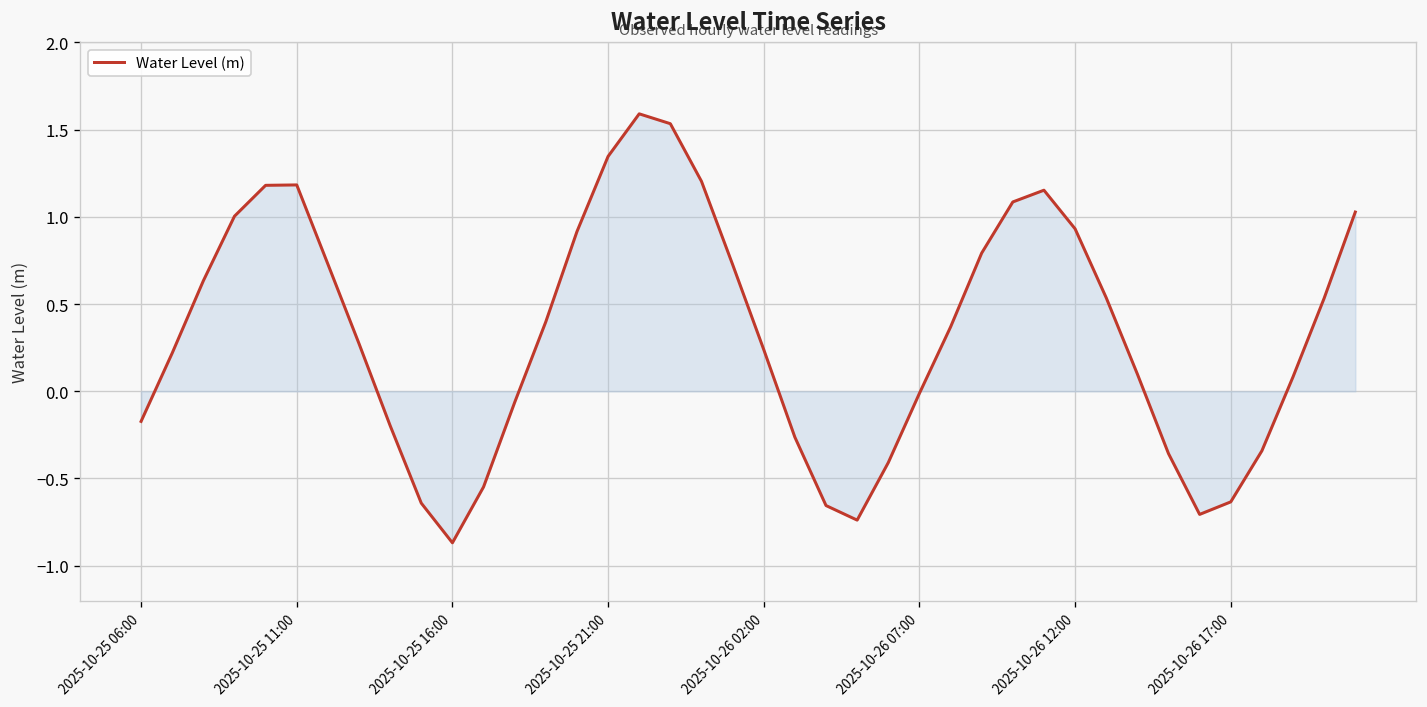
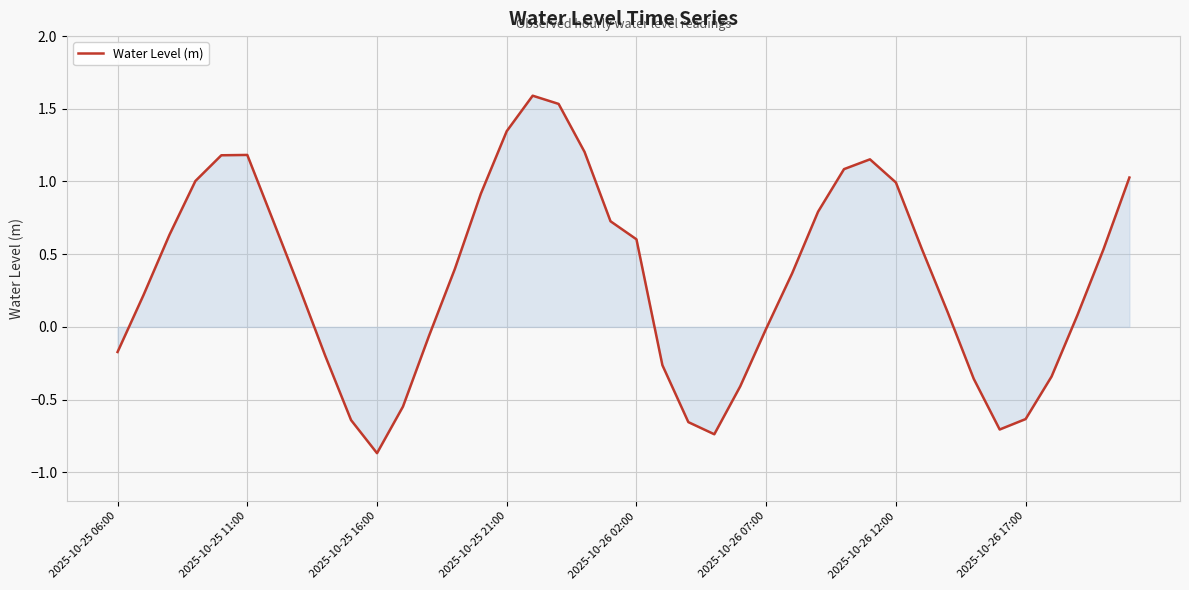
Water Level (m), 2025-10-26 02:00: 0.24 -> 0.60
Water Level (m), 2025-10-26 12:00: 0.93 -> 0.99
